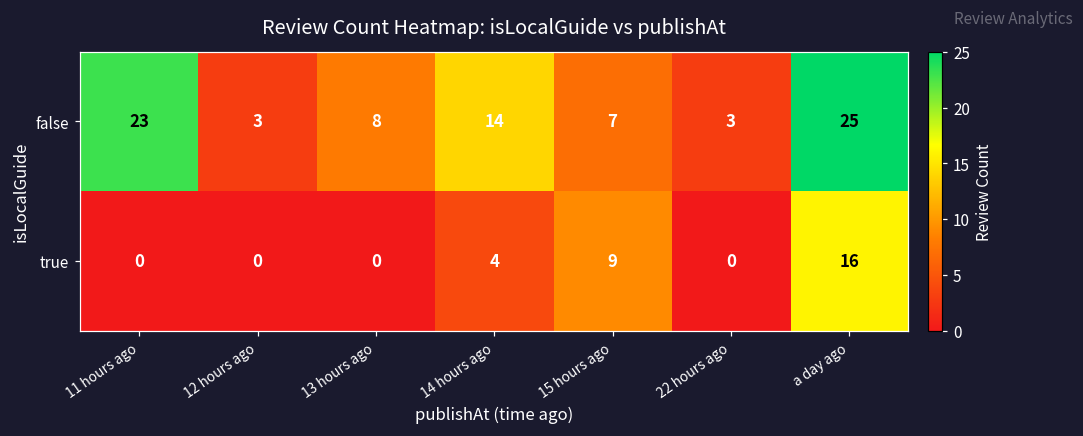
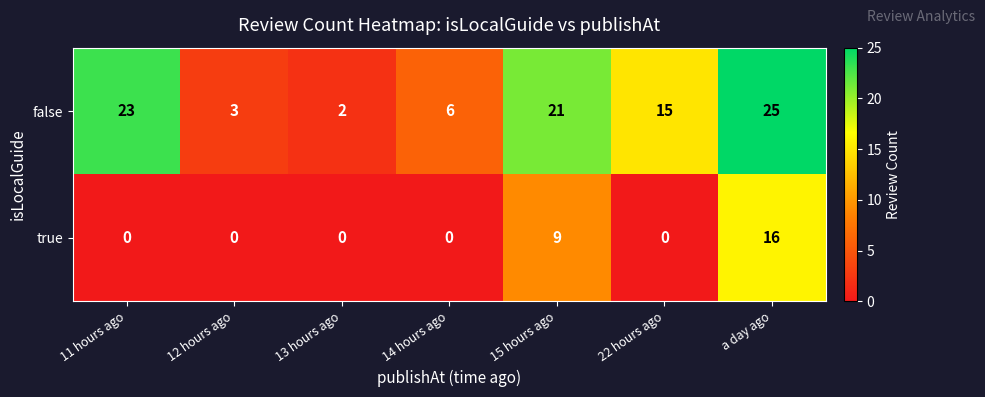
false, 13 hours ago: 8 -> 2
false, 14 hours ago: 14 -> 6
false, 15 hours ago: 7 -> 21
false, 22 hours ago: 3 -> 15
true, 14 hours ago: 4 -> 0
